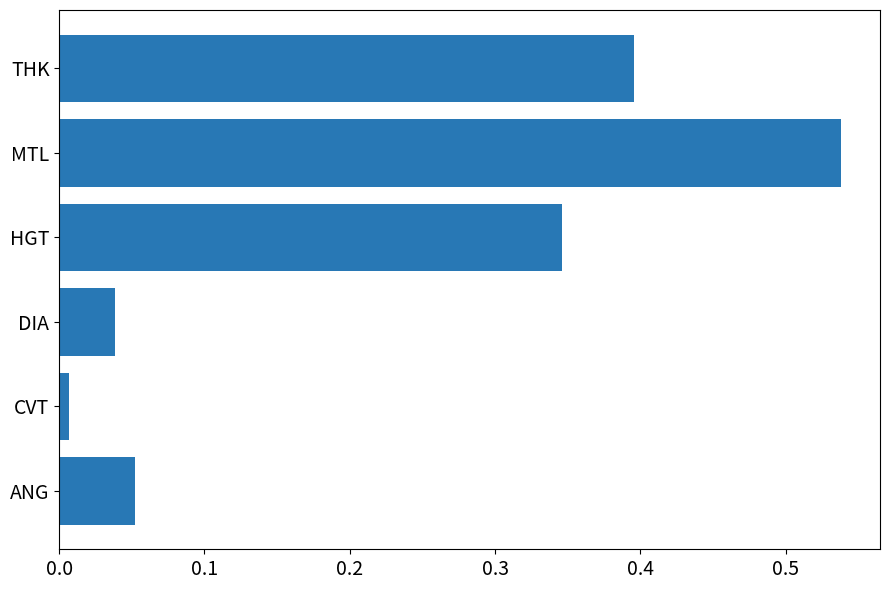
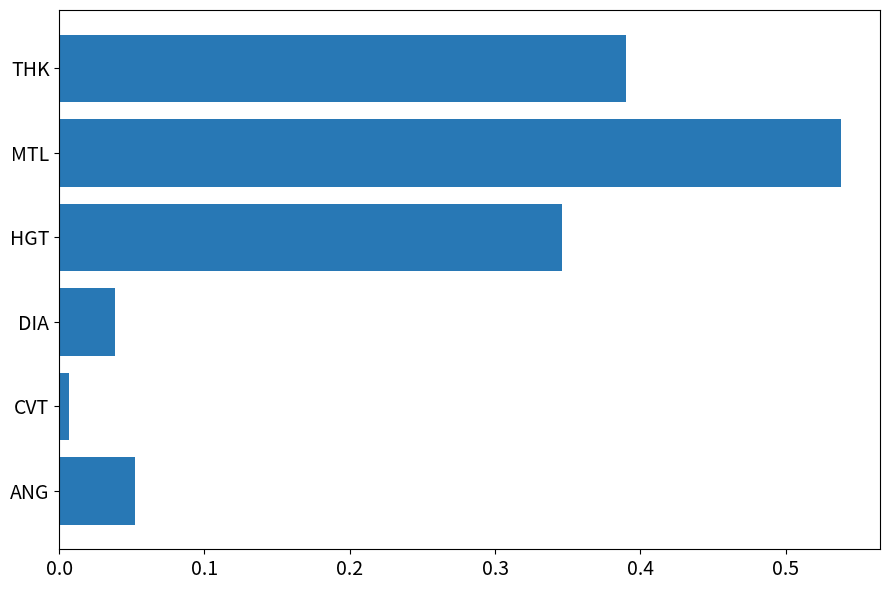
THK: 0.395 -> 0.390
